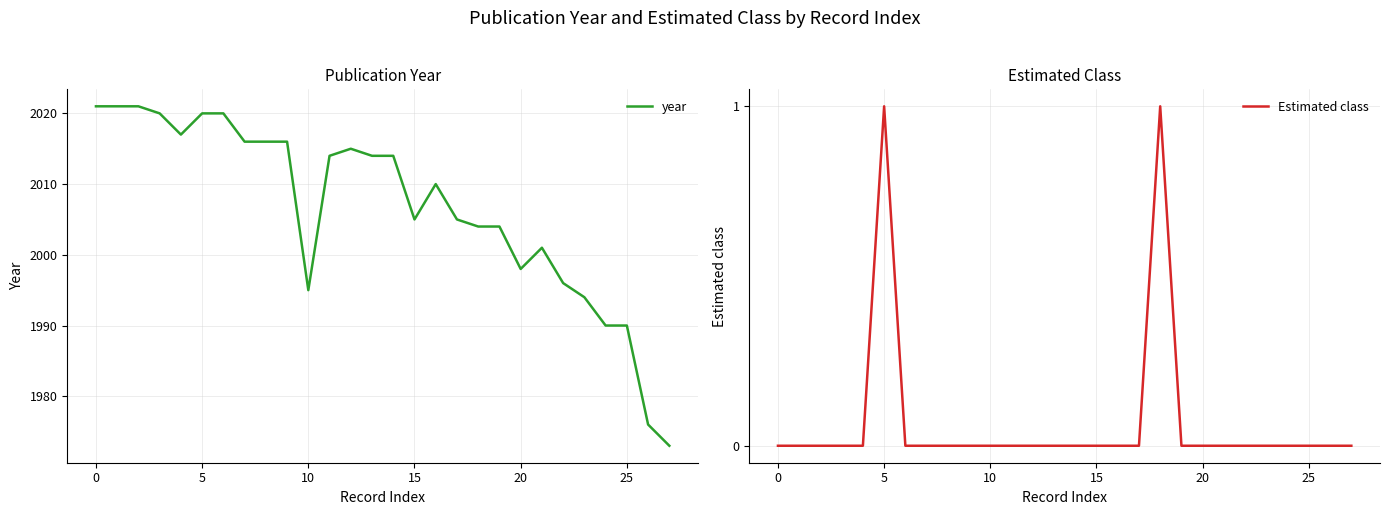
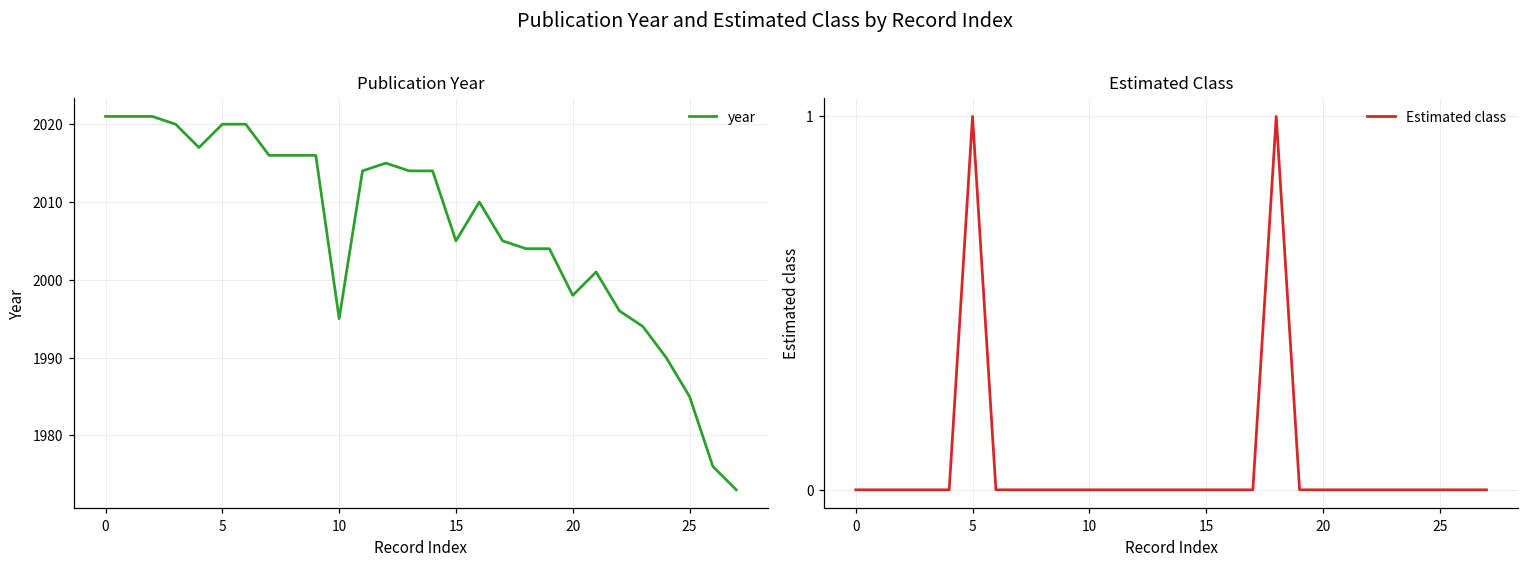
Publication Year, 25: 1990 -> 1985
